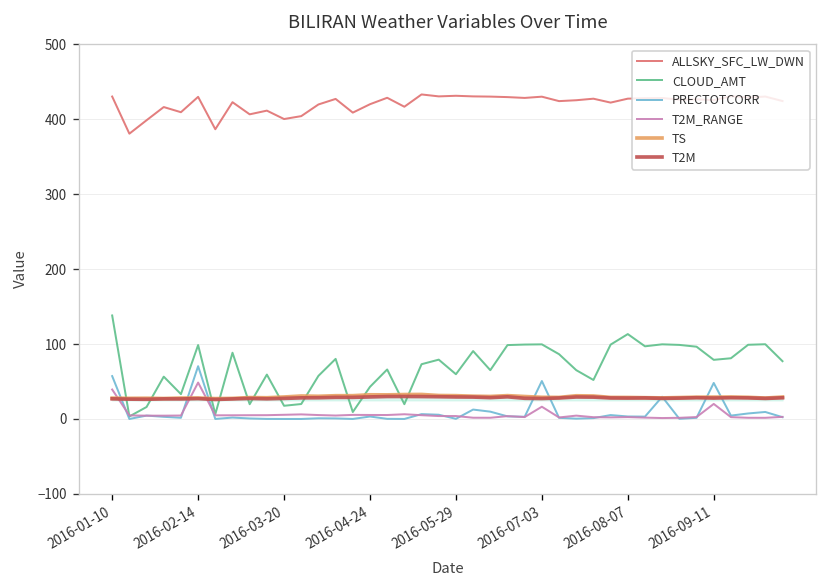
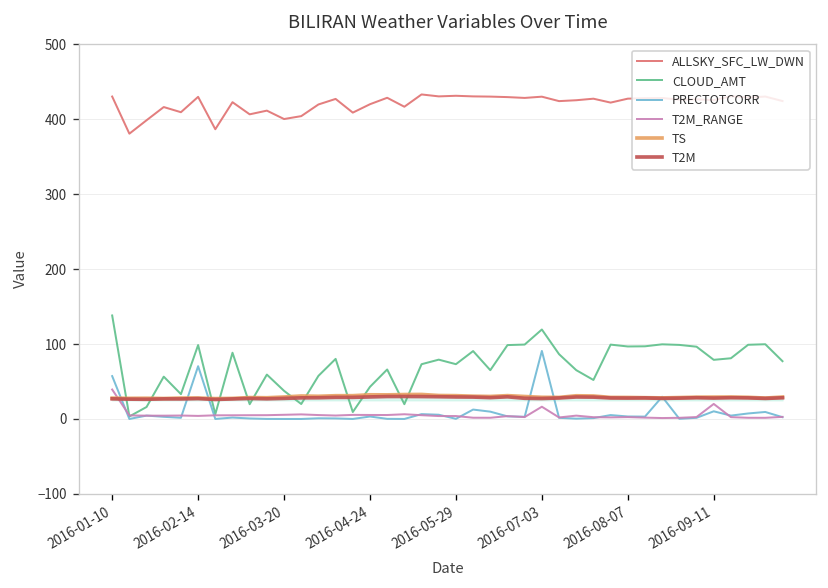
T2M_RANGE, 2016-02-14: 50 -> 0
CLOUD_AMT, 2016-03-20: 20 -> 40
CLOUD_AMT, 2016-05-29: 60 -> 70
CLOUD_AMT, 2016-07-03: 100 -> 120
PRECTOTCORR, 2016-07-03: 50 -> 90
CLOUD_AMT, 2016-08-07: 110 -> 100
PRECTOTCORR, 2016-09-11: 50 -> 10
